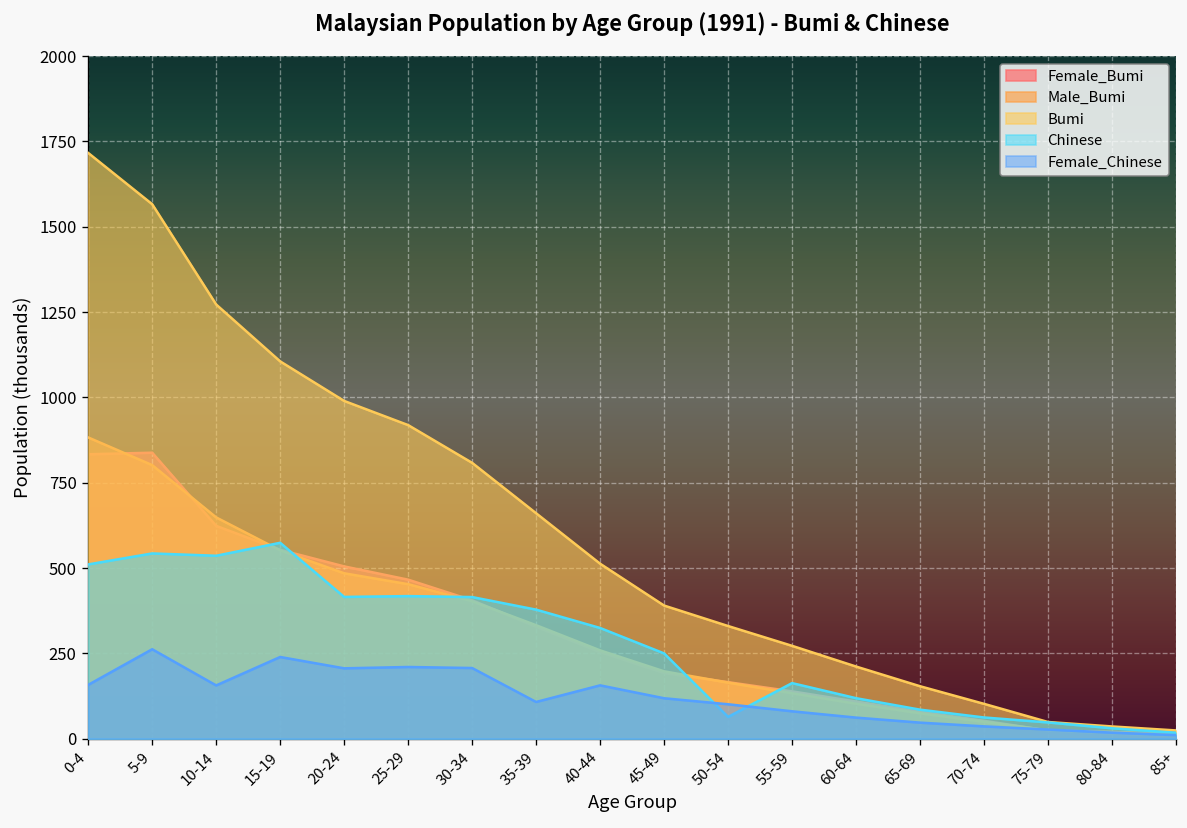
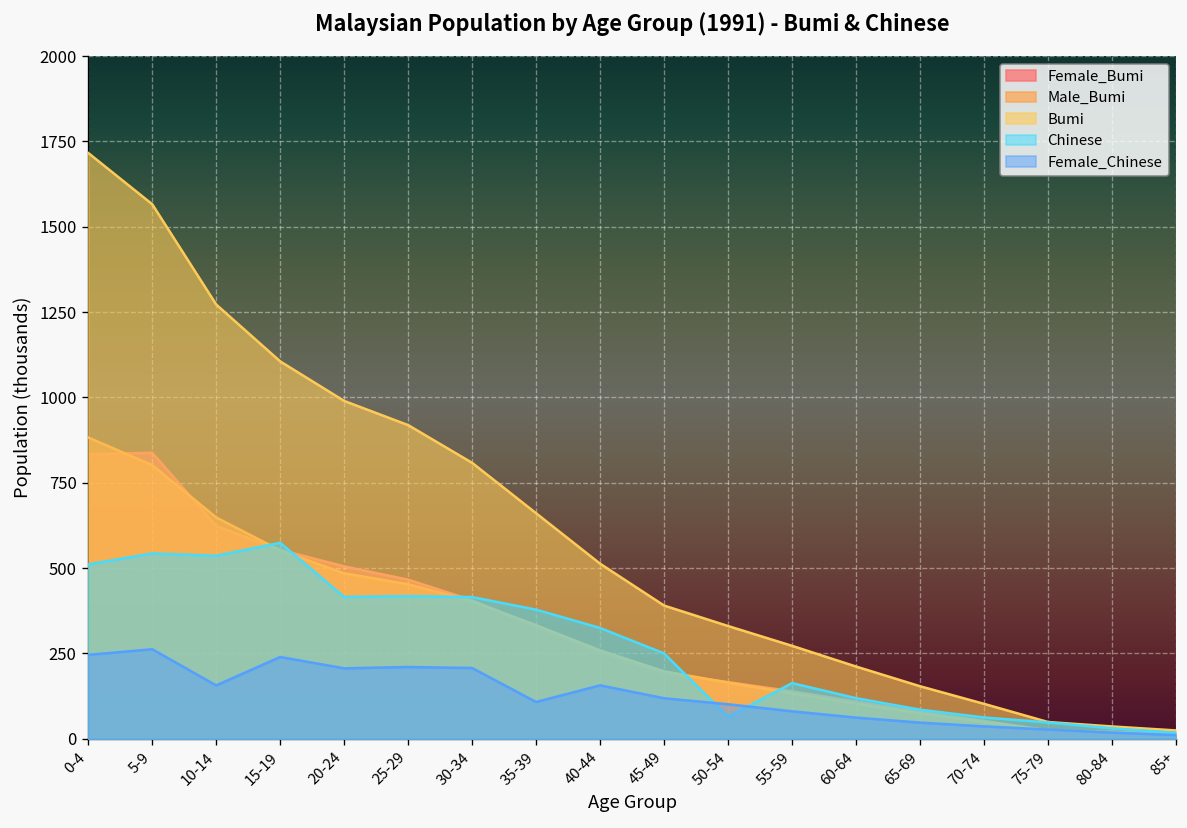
Female_Chinese, 0-4: 160 -> 250
